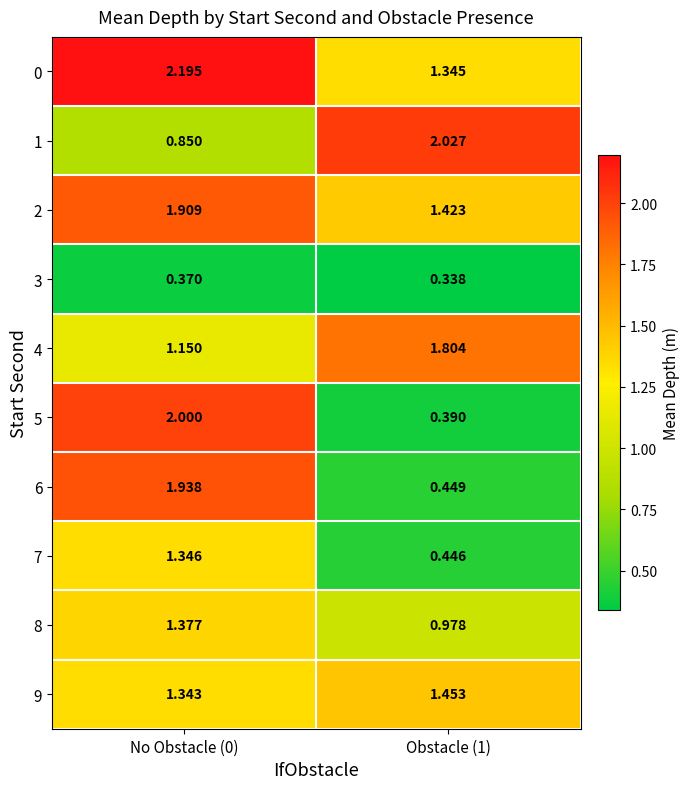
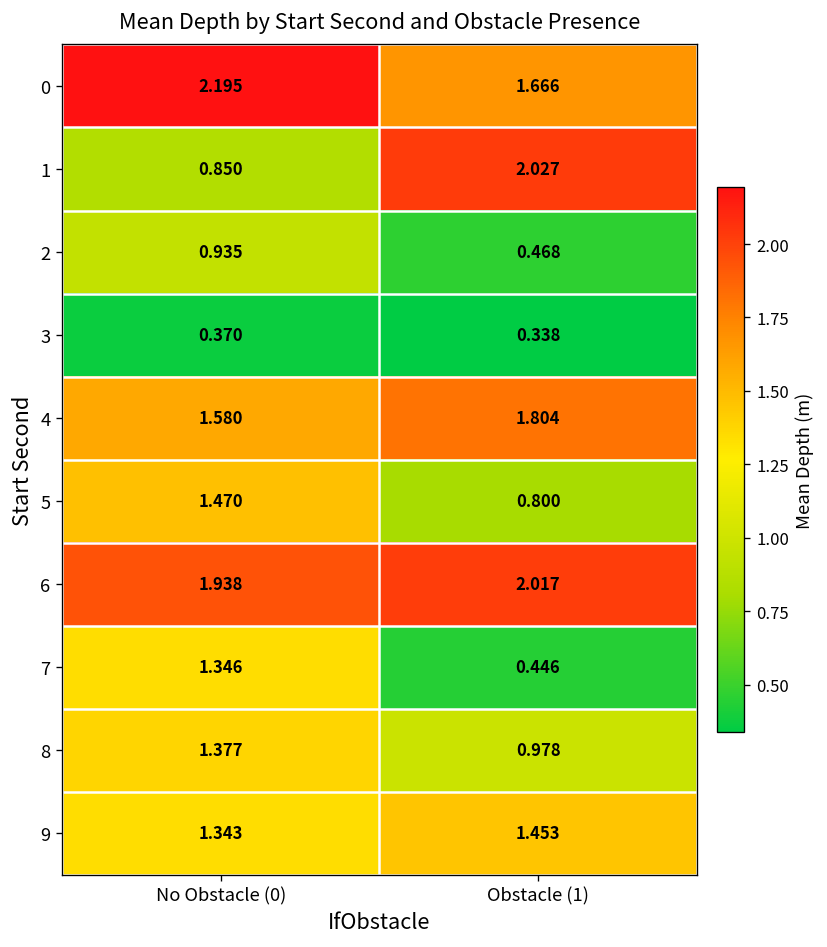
0, Obstacle (1): 1.345 -> 1.666
2, No Obstacle (0): 1.909 -> 0.935
2, Obstacle (1): 1.423 -> 0.468
4, No Obstacle (0): 1.150 -> 1.580
5, No Obstacle (0): 2.000 -> 1.470
5, Obstacle (1): 0.390 -> 0.800
6, Obstacle (1): 0.449 -> 2.017
